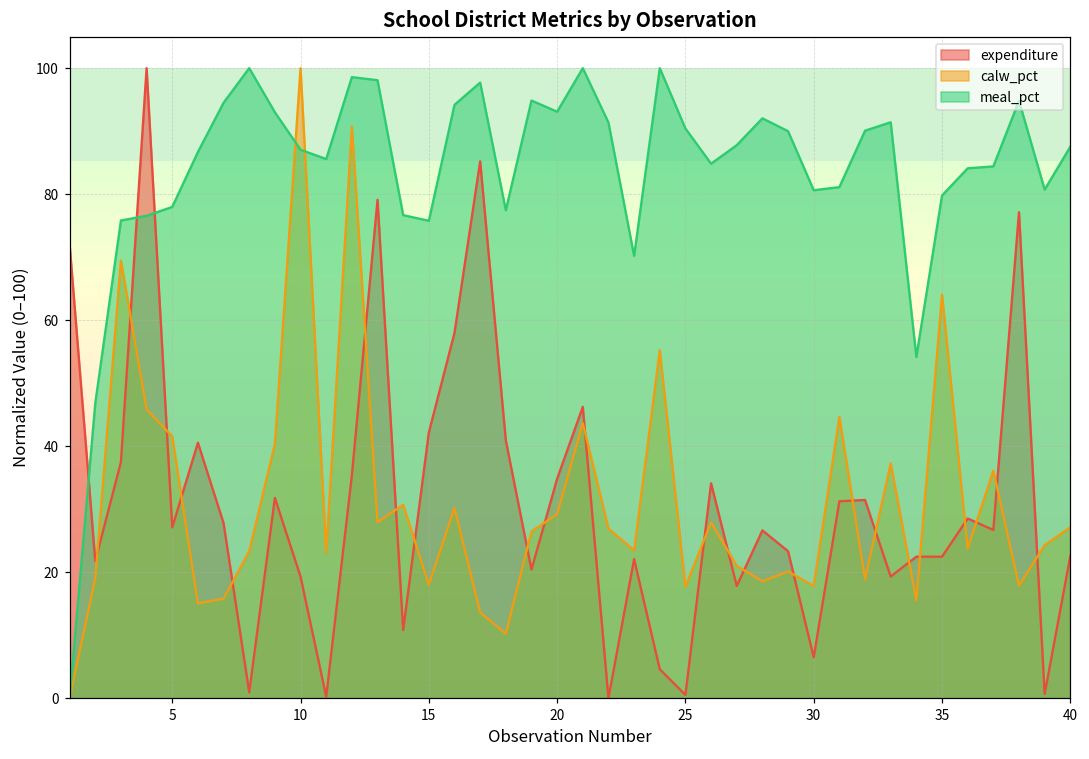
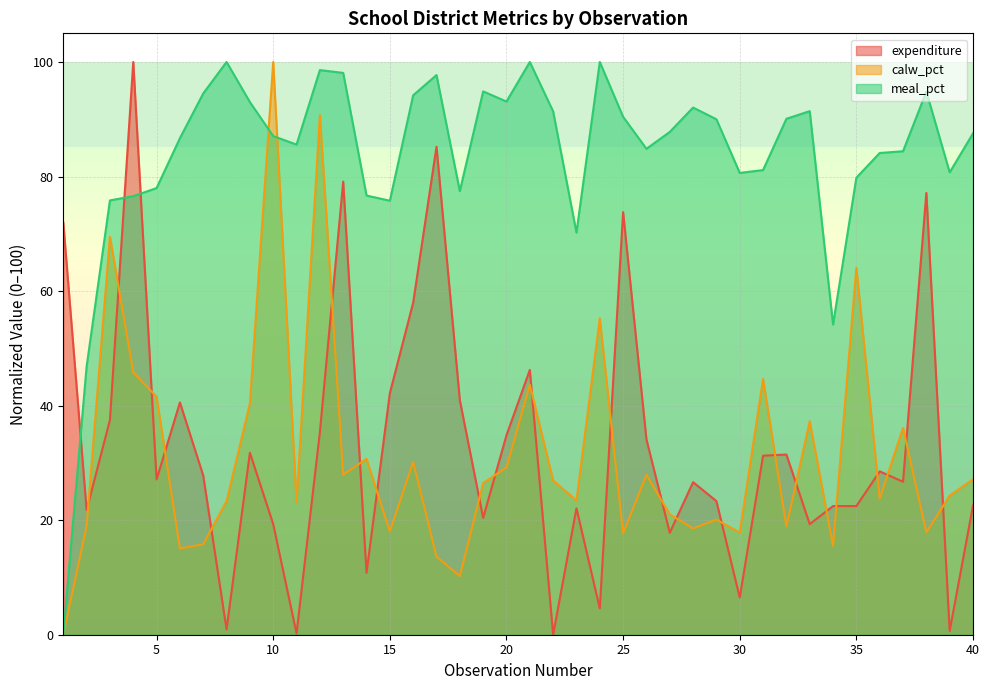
expenditure, 25: 1 -> 74
